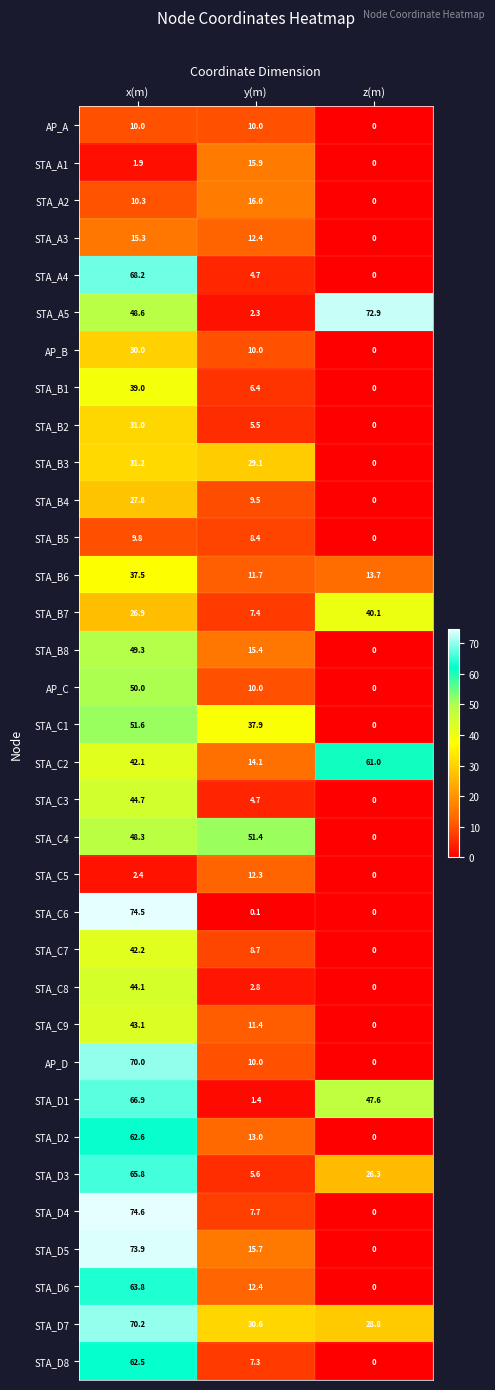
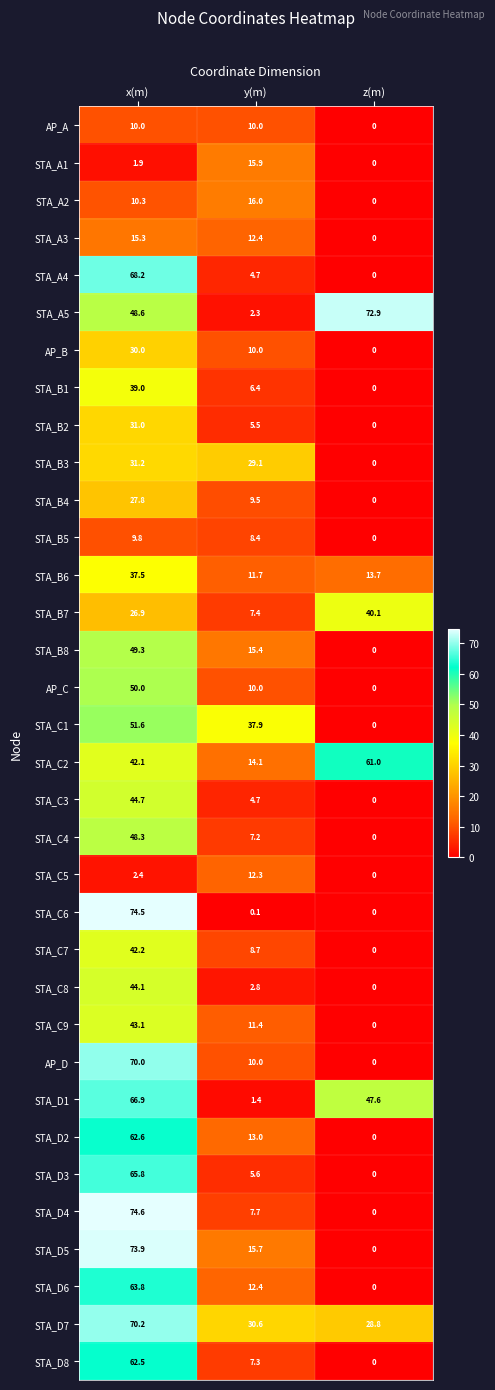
STA_C4, y(m): 51.4 -> 7.2
STA_D3, z(m): 26.3 -> 0
